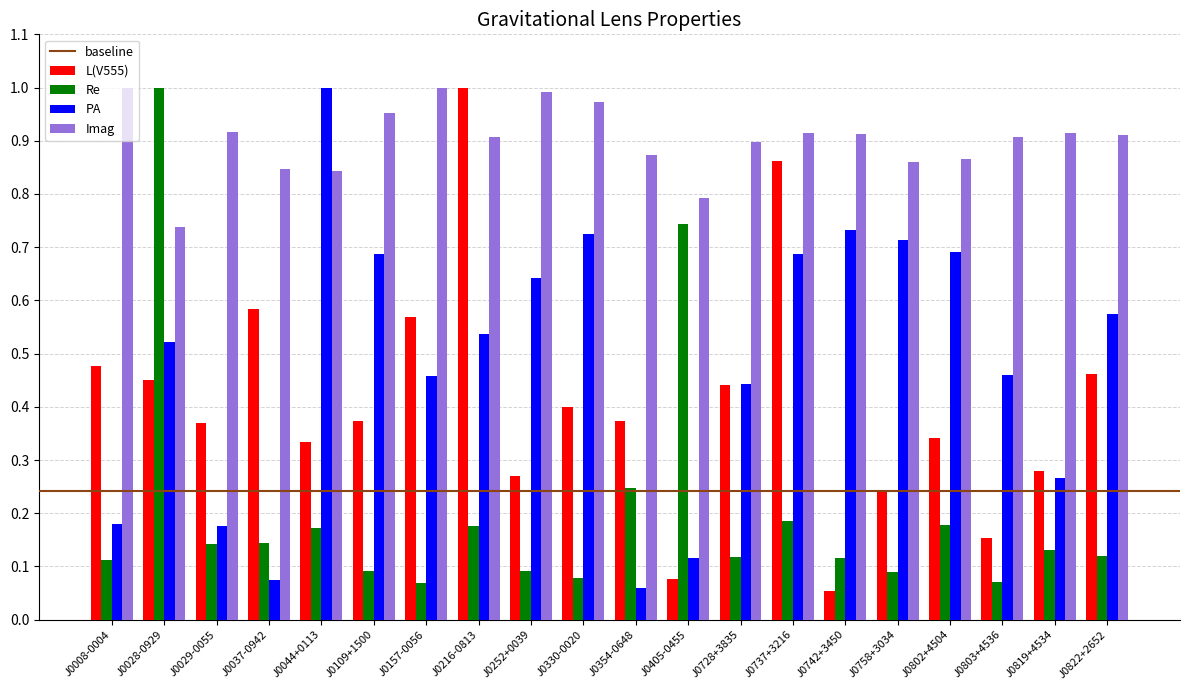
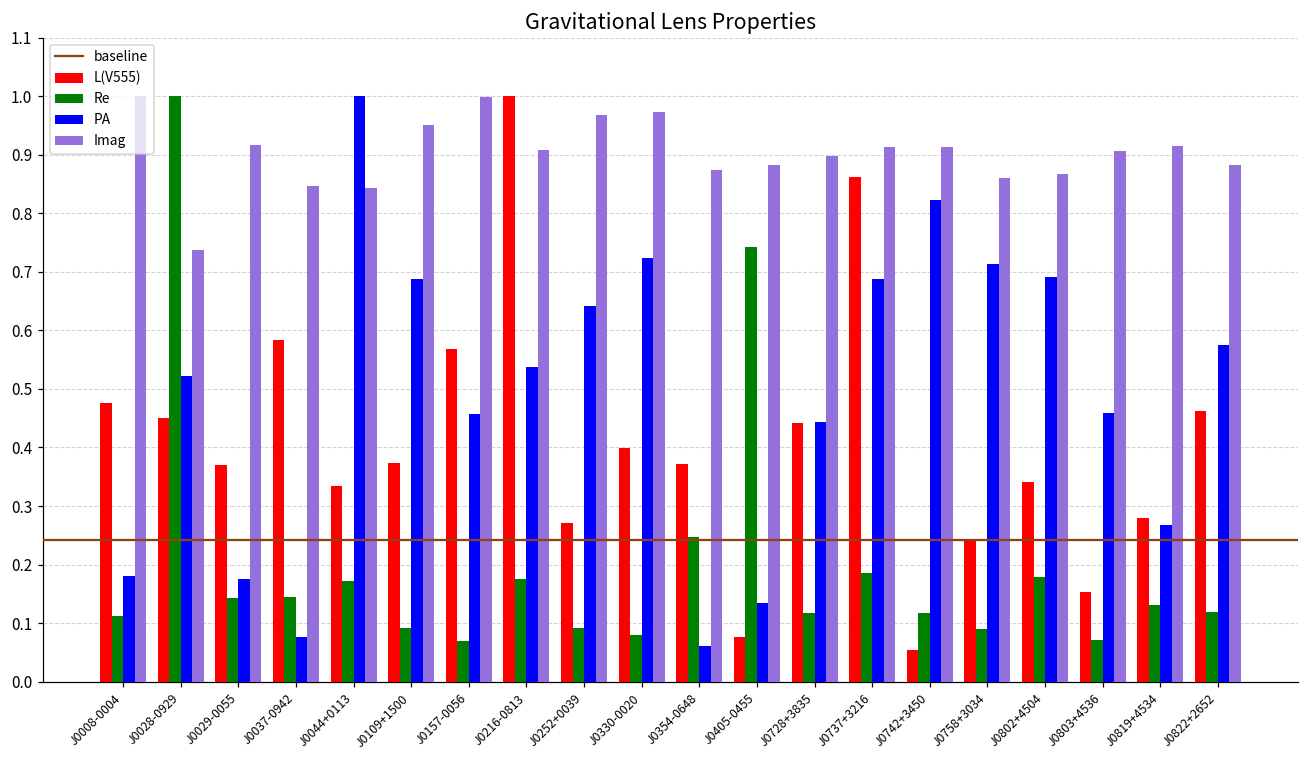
Imag, J0252+0039: 0.99 -> 0.97
PA, J0405-0455: 0.12 -> 0.13
Imag, J0405-0455: 0.79 -> 0.88
PA, J0742+3450: 0.73 -> 0.82
Imag, J0822+2652: 0.91 -> 0.88
